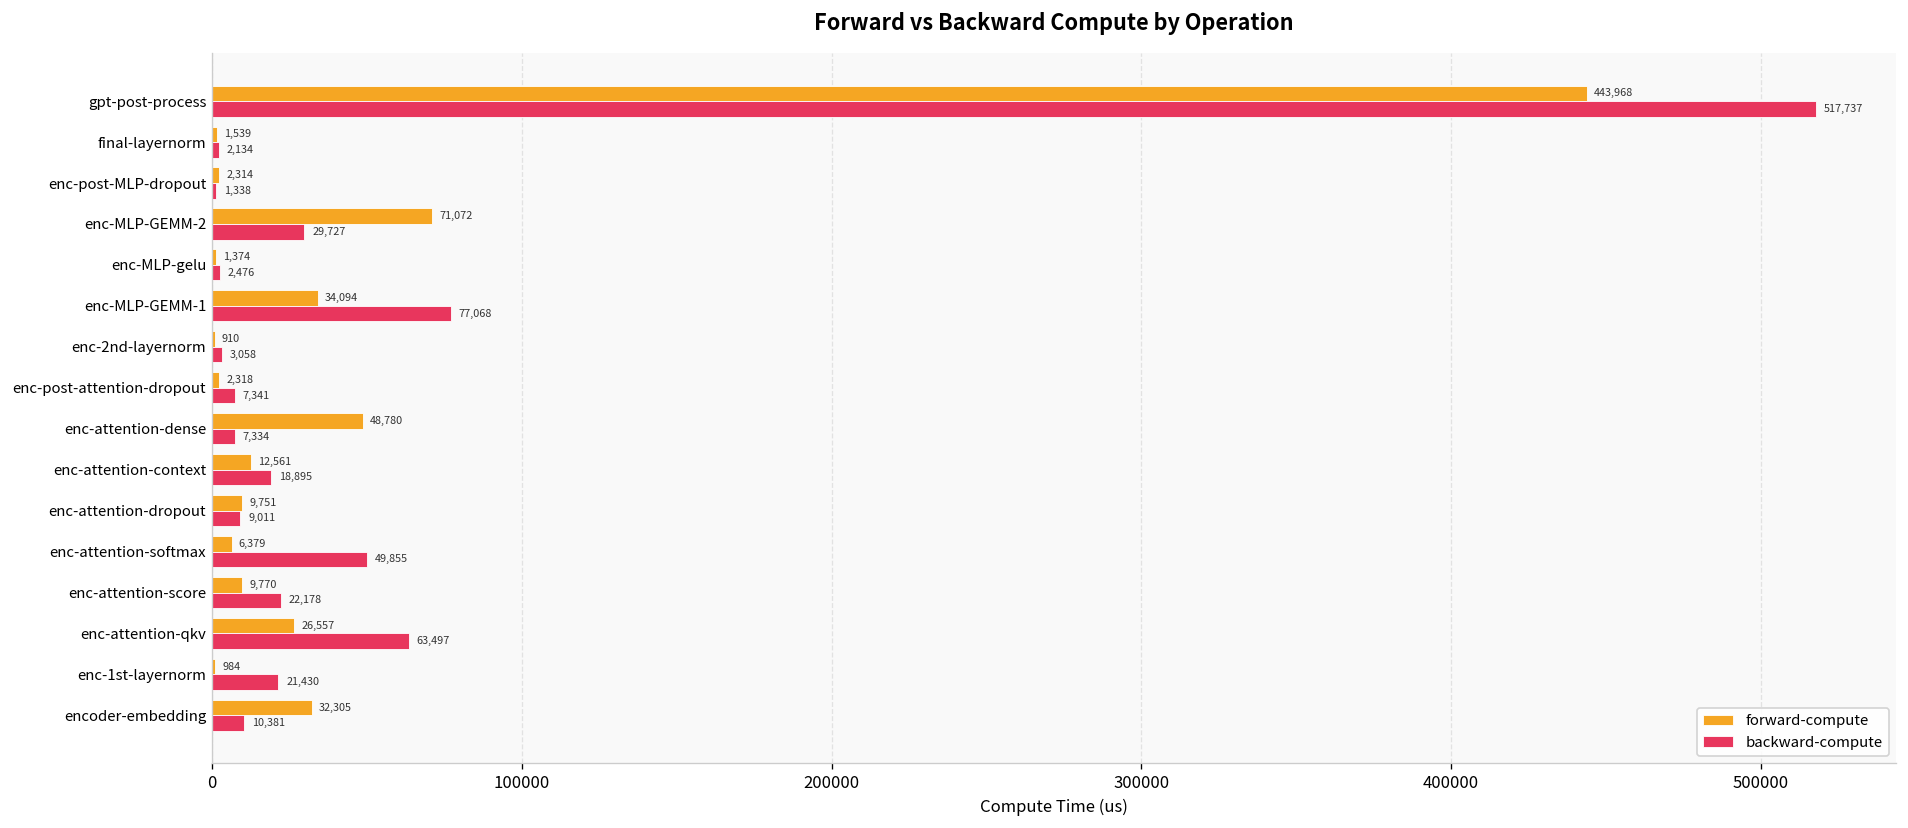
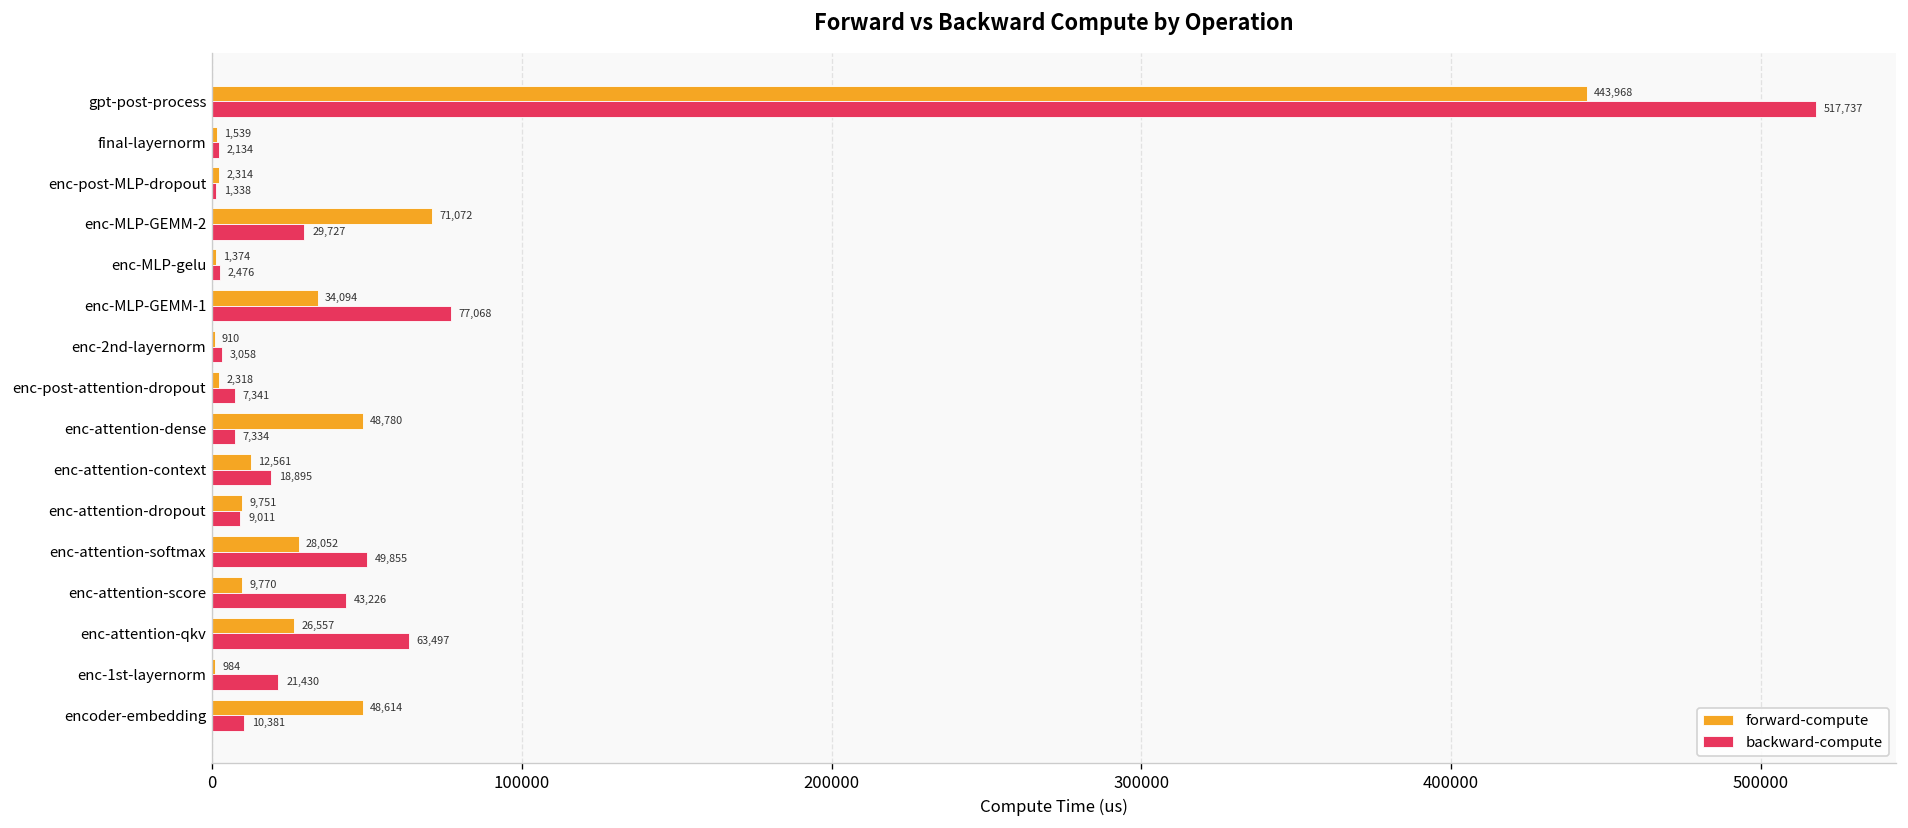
forward-compute, enc-attention-softmax: 6,379 -> 28,052
backward-compute, enc-attention-score: 22,178 -> 43,226
forward-compute, encoder-embedding: 32,305 -> 48,614
